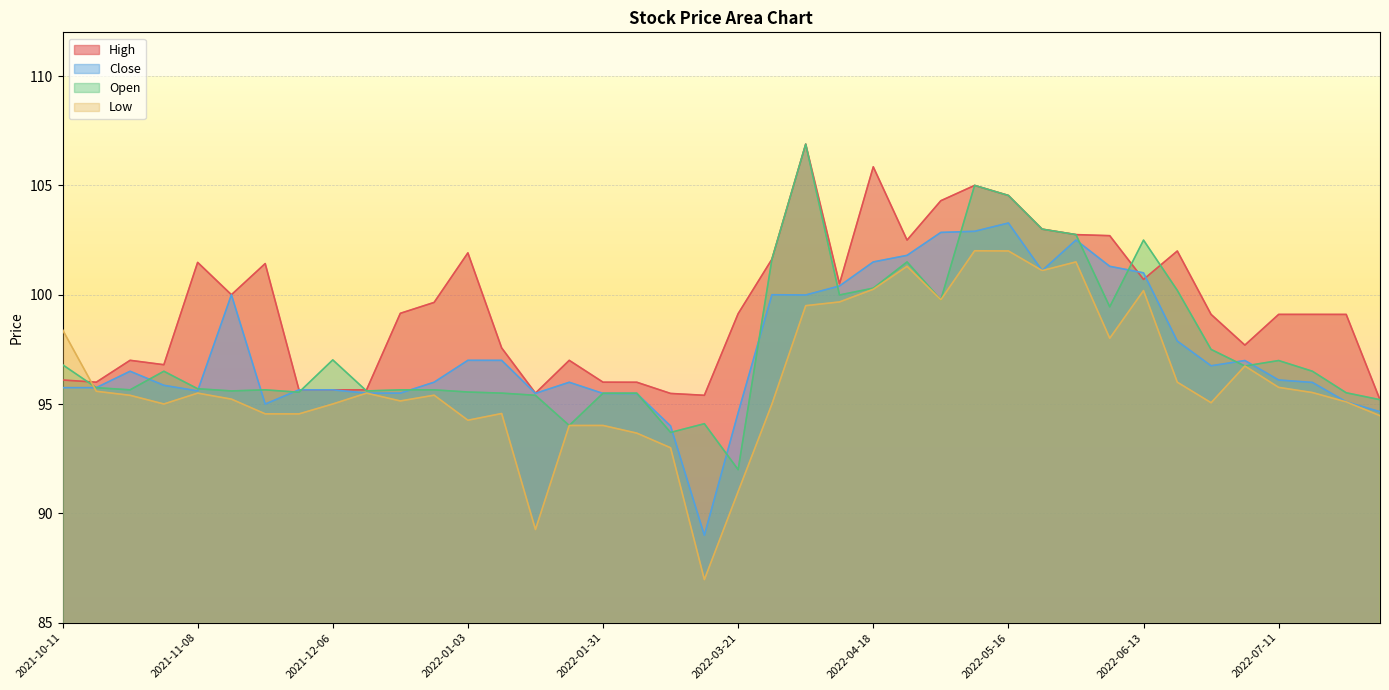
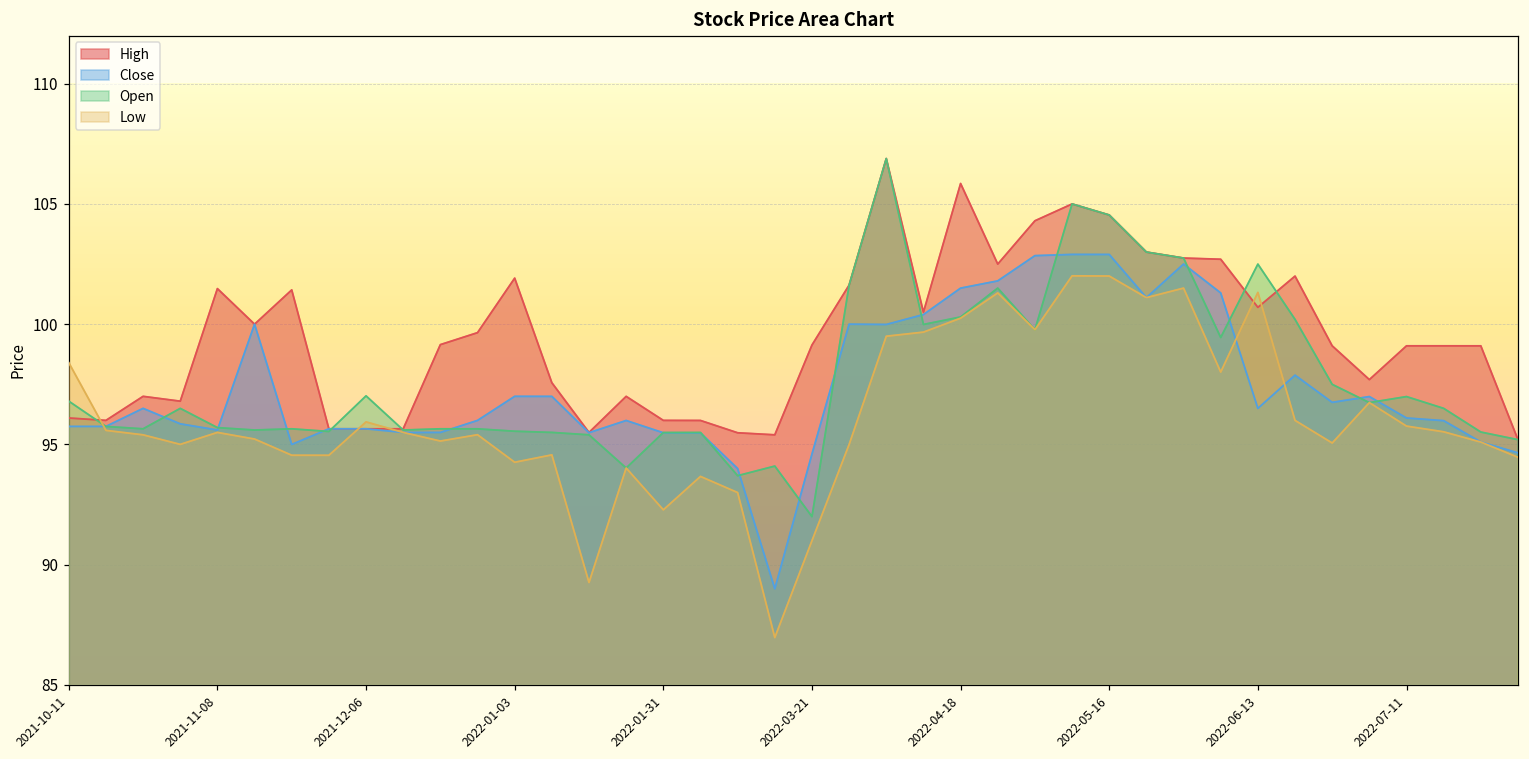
Low, 2021-12-06: 95.0 -> 95.9
Low, 2022-01-31: 94.0 -> 92.3
Close, 2022-05-16: 103.3 -> 102.9
Close, 2022-06-13: 101.0 -> 96.5
Low, 2022-06-13: 100.2 -> 101.3
